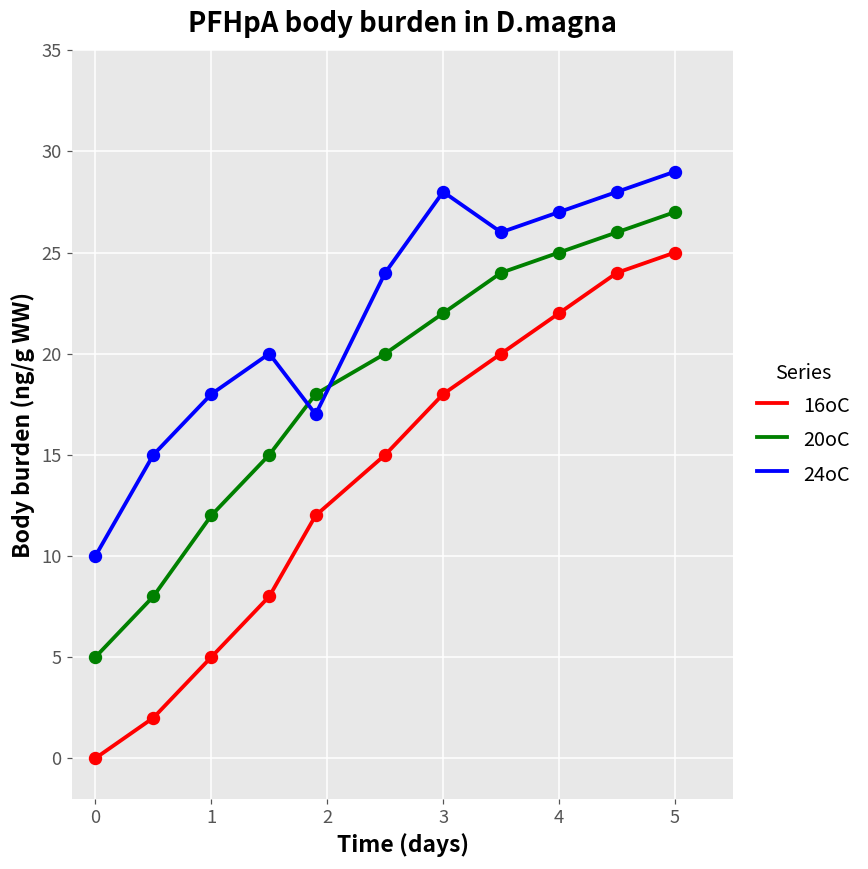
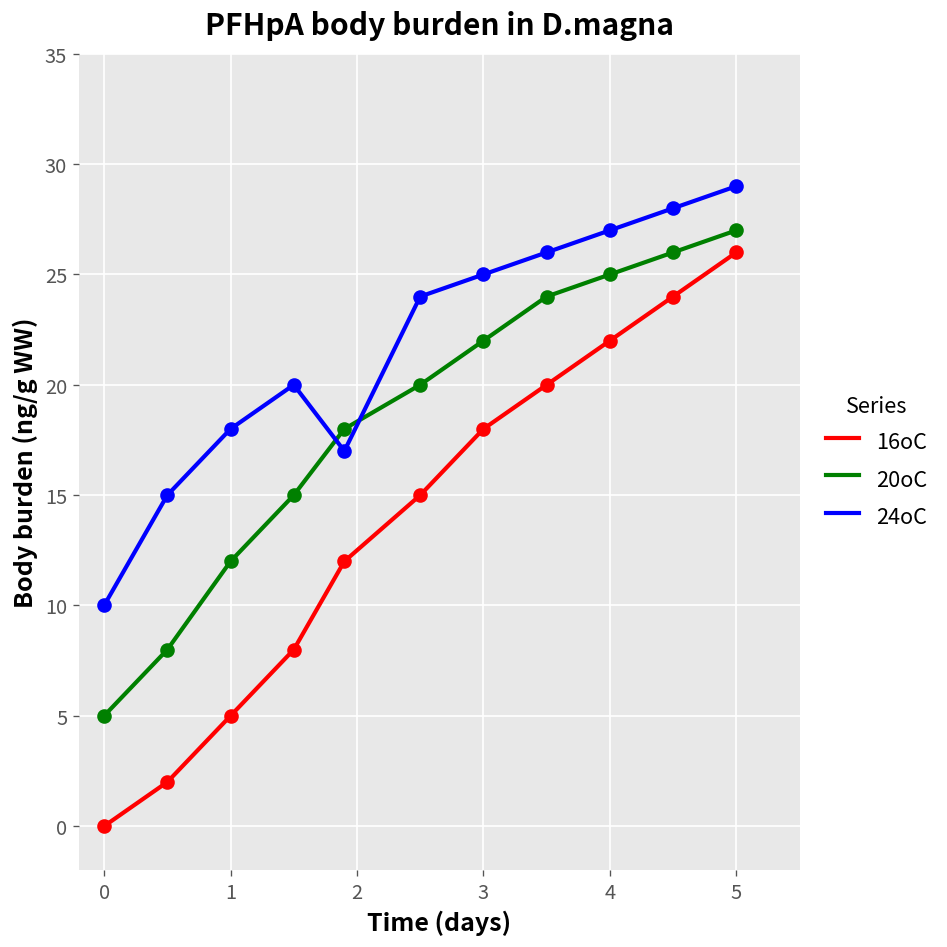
24oC, 3: 28 -> 25
16oC, 5: 25 -> 26
